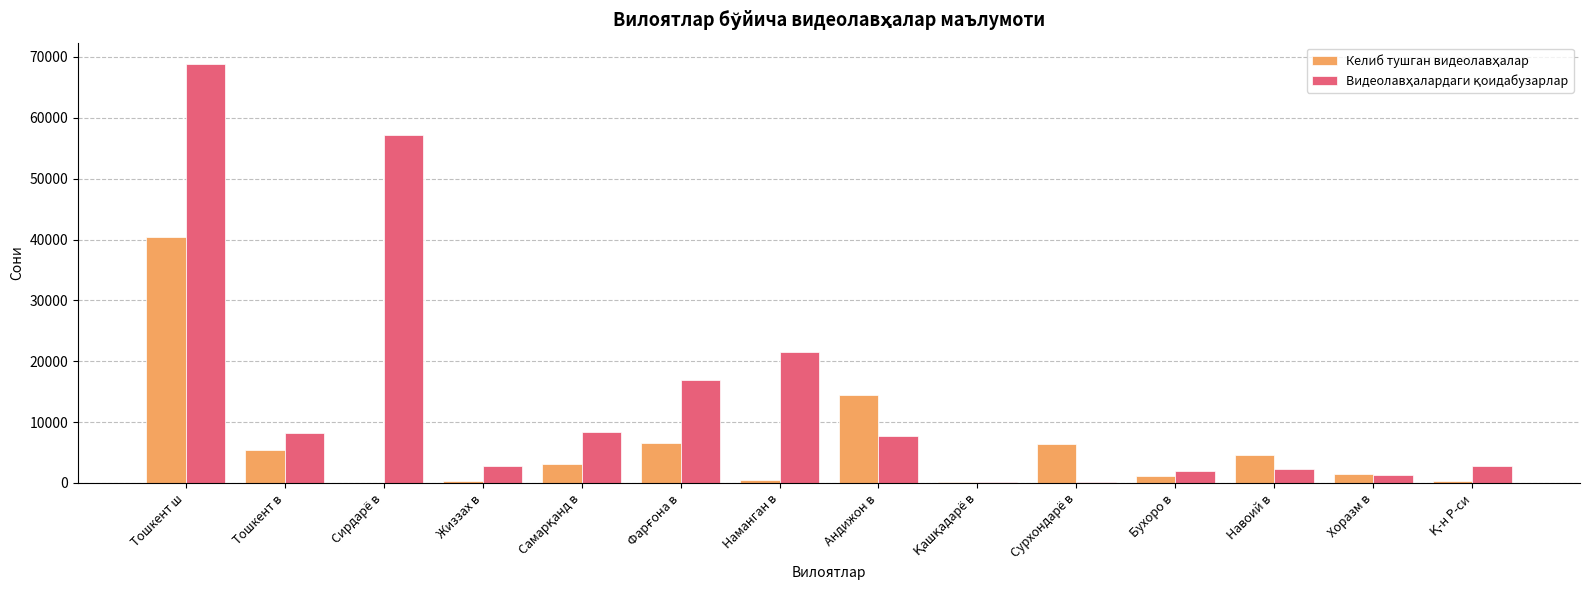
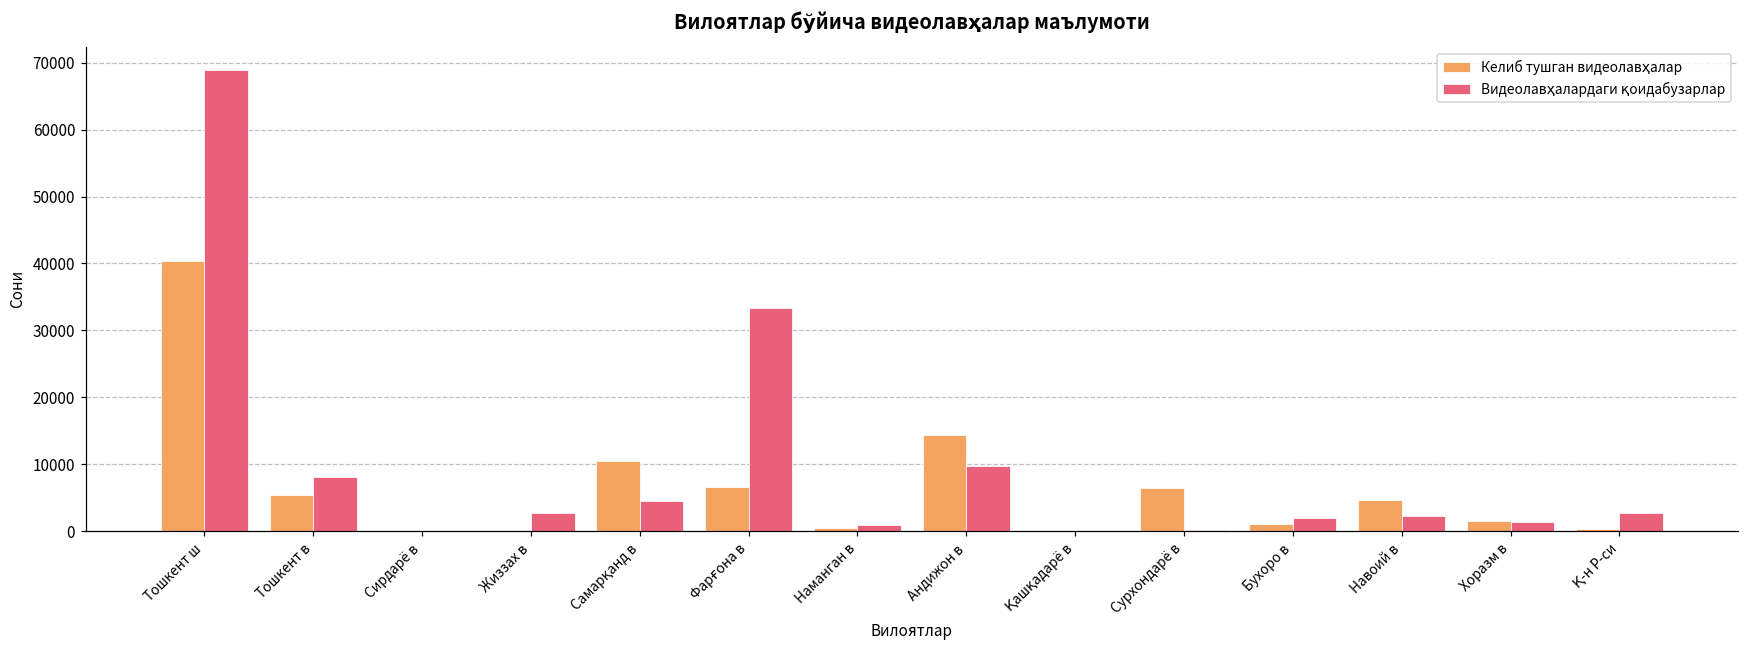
Видеолавҳалардаги қоидабузарлар, Сирдарё в: 57000 -> 0
Келиб тушган видеолавҳалар, Самарқанд в: 3000 -> 10000
Видеолавҳалардаги қоидабузарлар, Самарқанд в: 8000 -> 5000
Видеолавҳалардаги қоидабузарлар, Фарғона в: 17000 -> 33000
Видеолавҳалардаги қоидабузарлар, Наманган в: 22000 -> 1000
Видеолавҳалардаги қоидабузарлар, Андижон в: 8000 -> 10000
